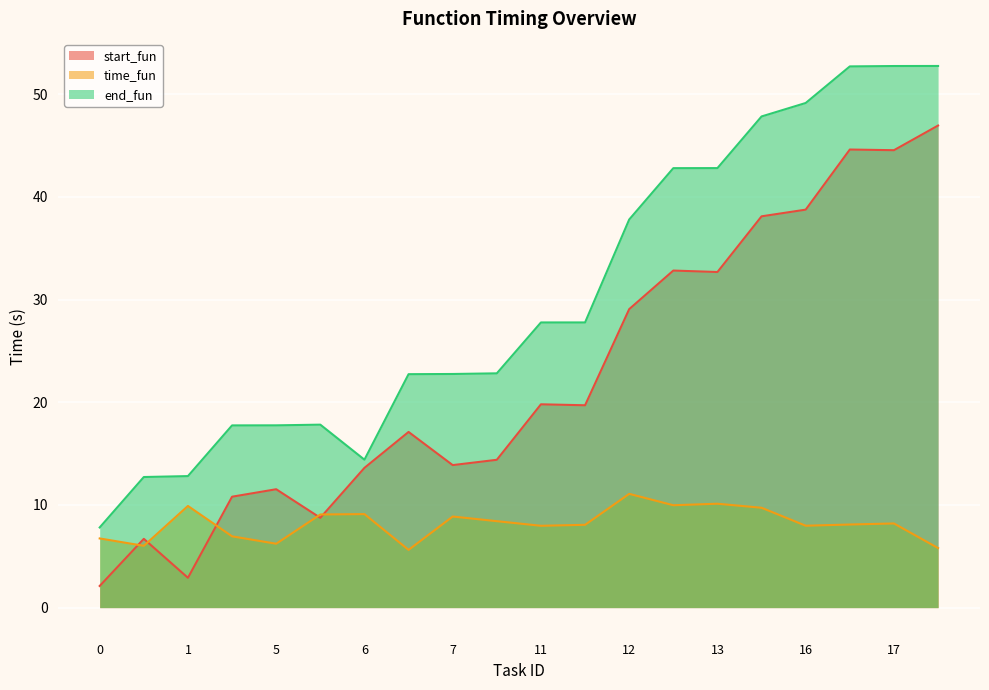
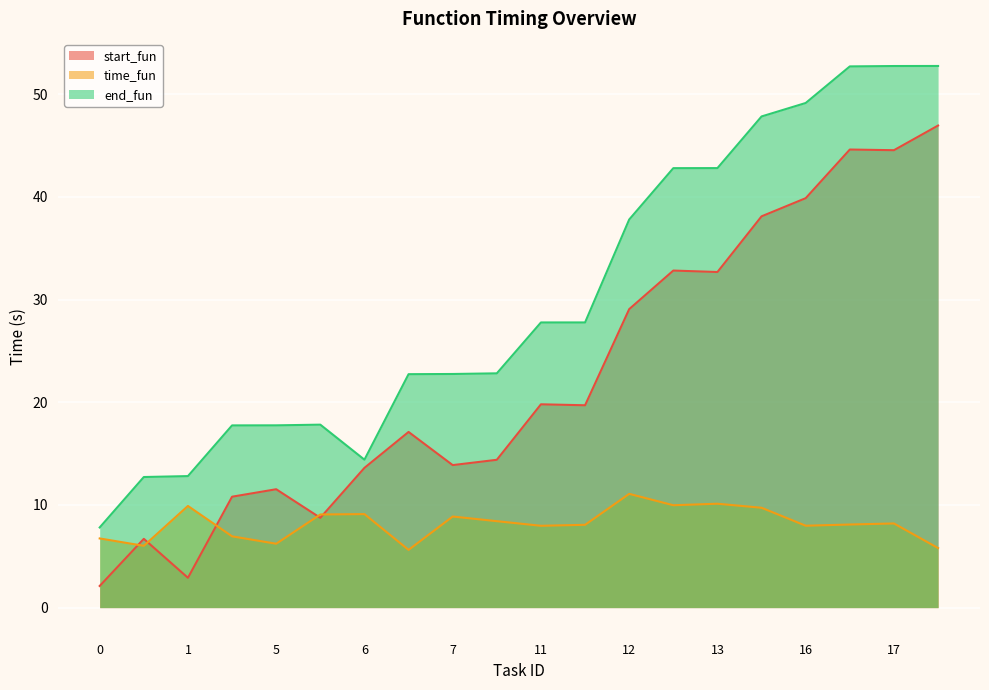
start_fun, 16: 38.8 -> 39.9
